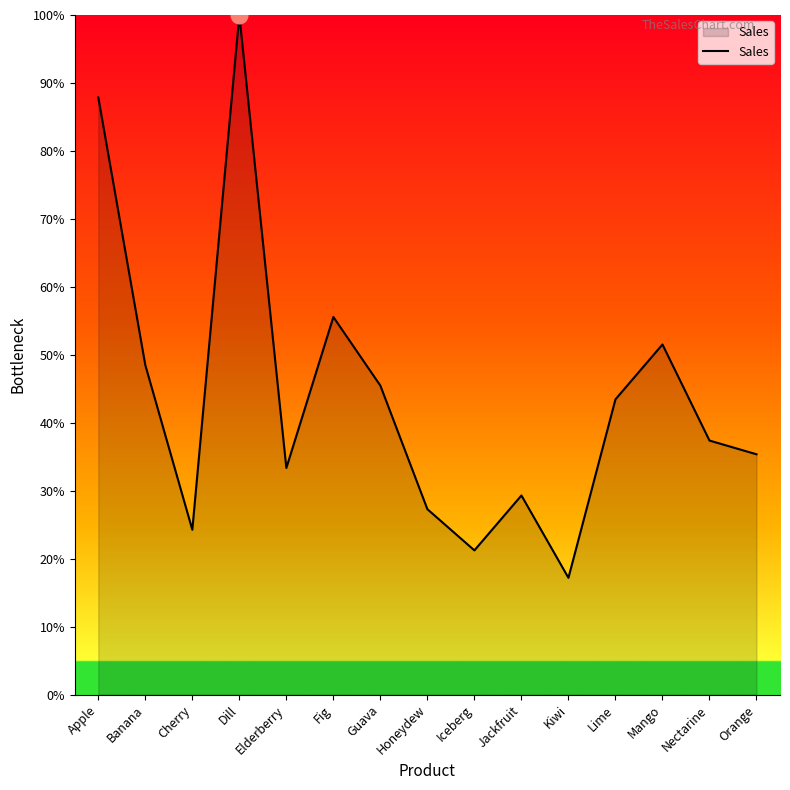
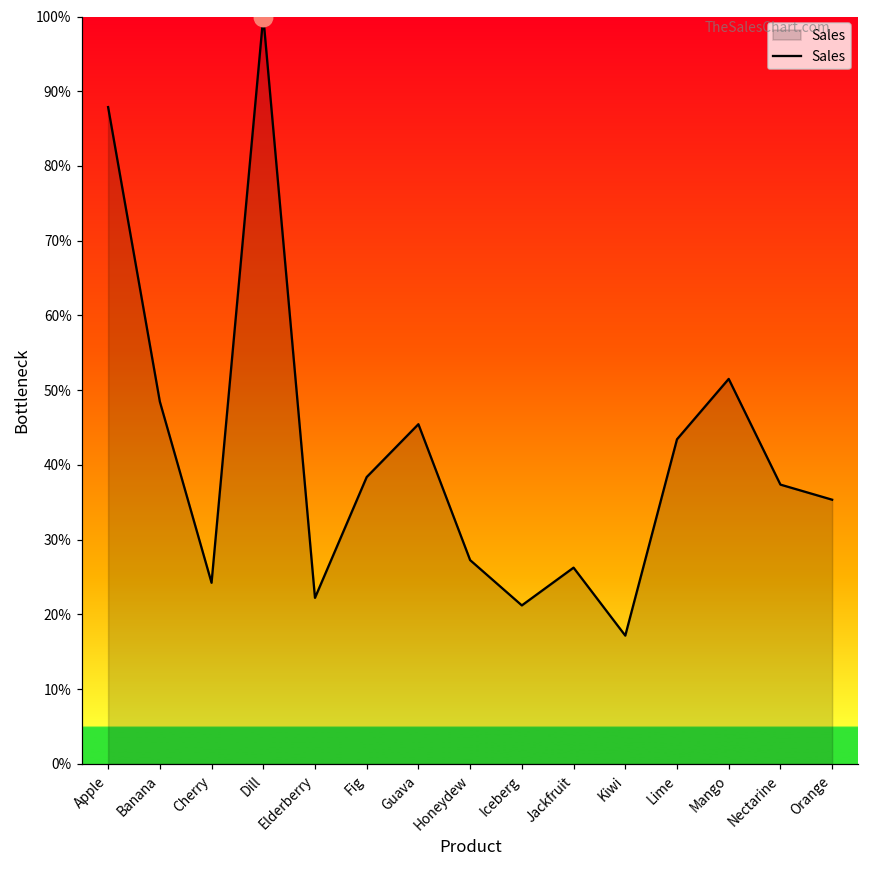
Sales, Elderberry: 33% -> 22%
Sales, Fig: 56% -> 38%
Sales, Jackfruit: 29% -> 26%
